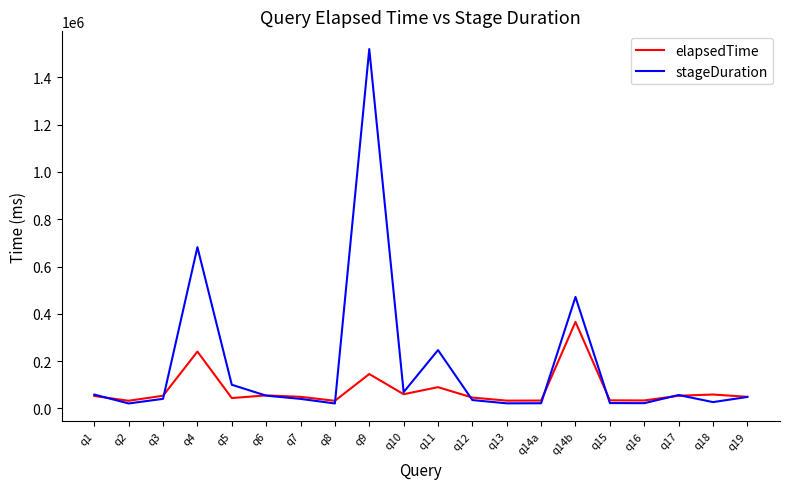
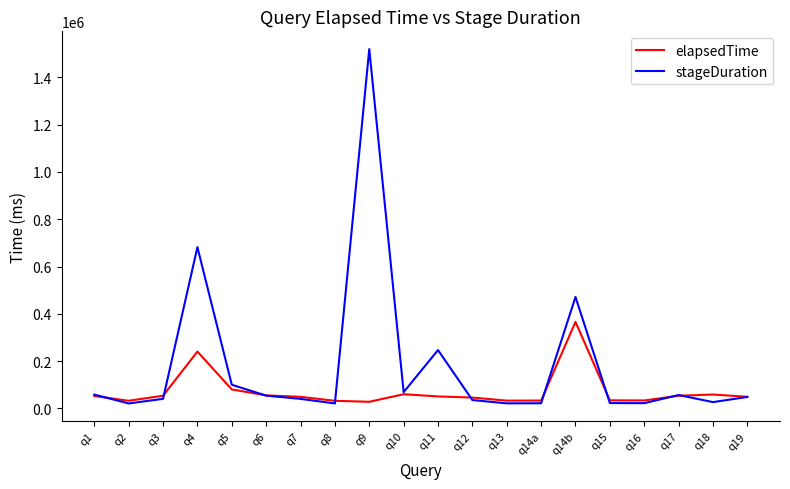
elapsedTime, q5: 40000 -> 80000
elapsedTime, q9: 150000 -> 30000
elapsedTime, q11: 90000 -> 50000
